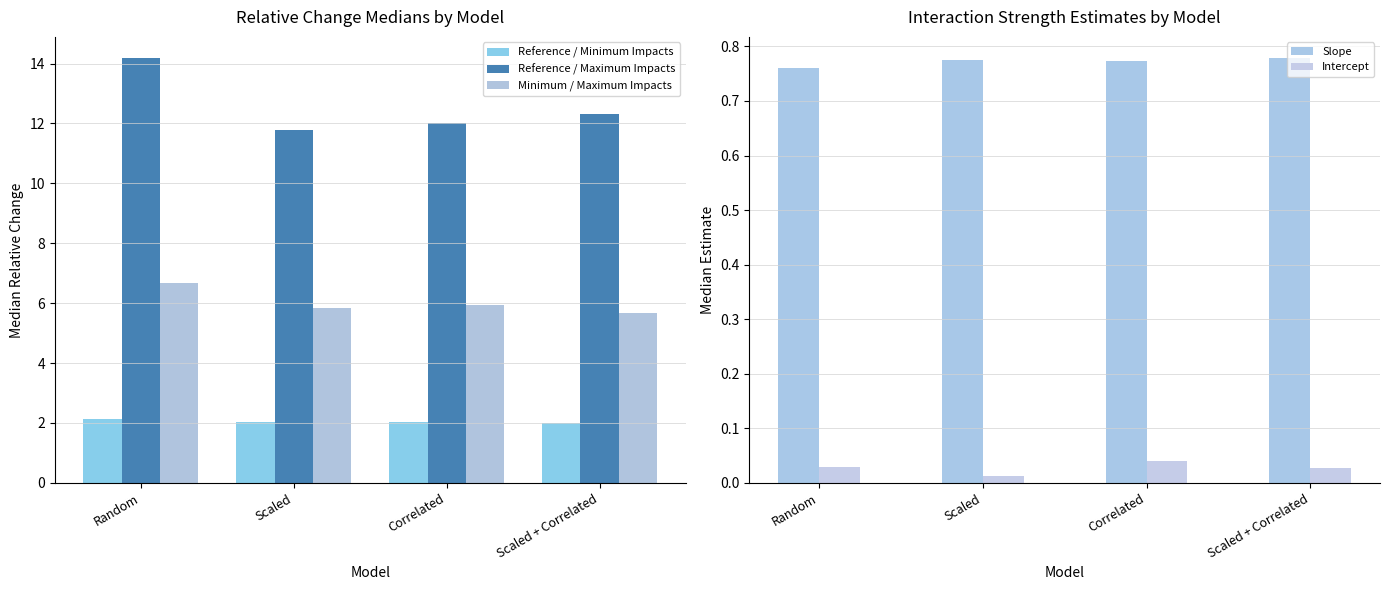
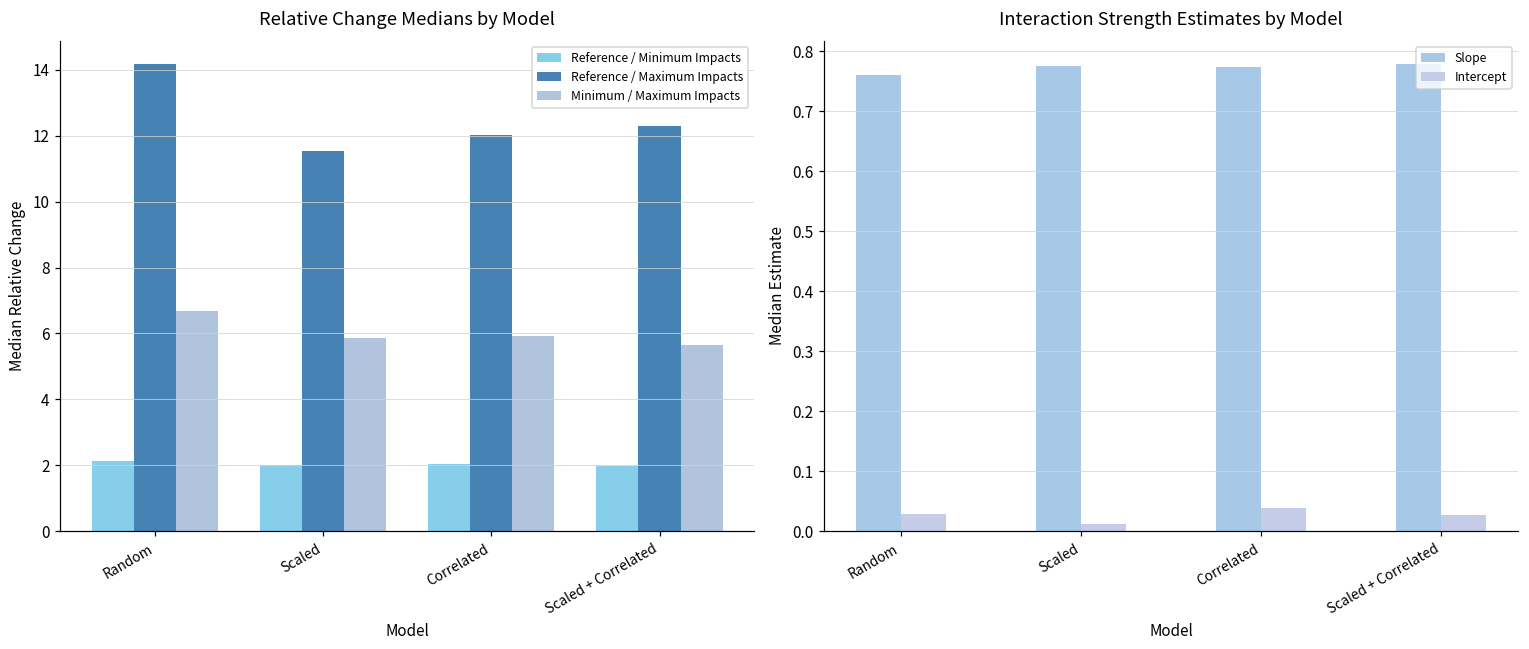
Relative Change Medians by Model, Reference / Maximum Impacts, Scaled: 11.8 -> 11.5
